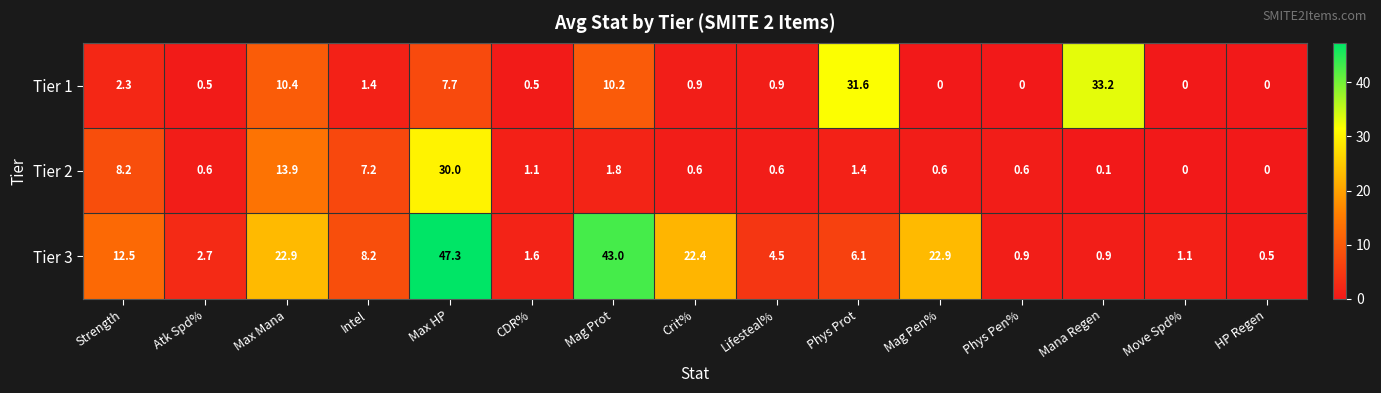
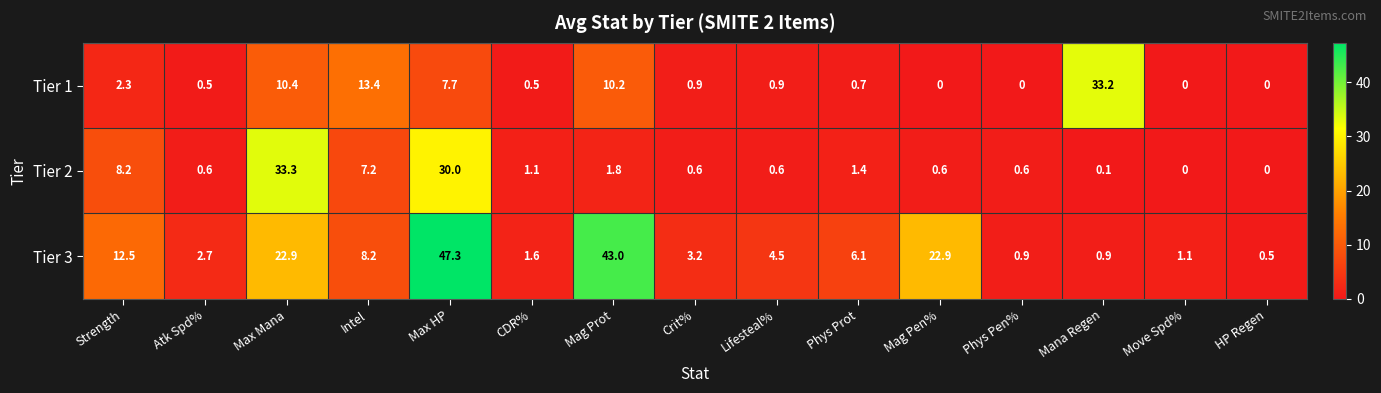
Tier 1, Intel: 1.4 -> 13.4
Tier 1, Phys Prot: 31.6 -> 0.7
Tier 2, Max Mana: 13.9 -> 33.3
Tier 3, Crit%: 22.4 -> 3.2
